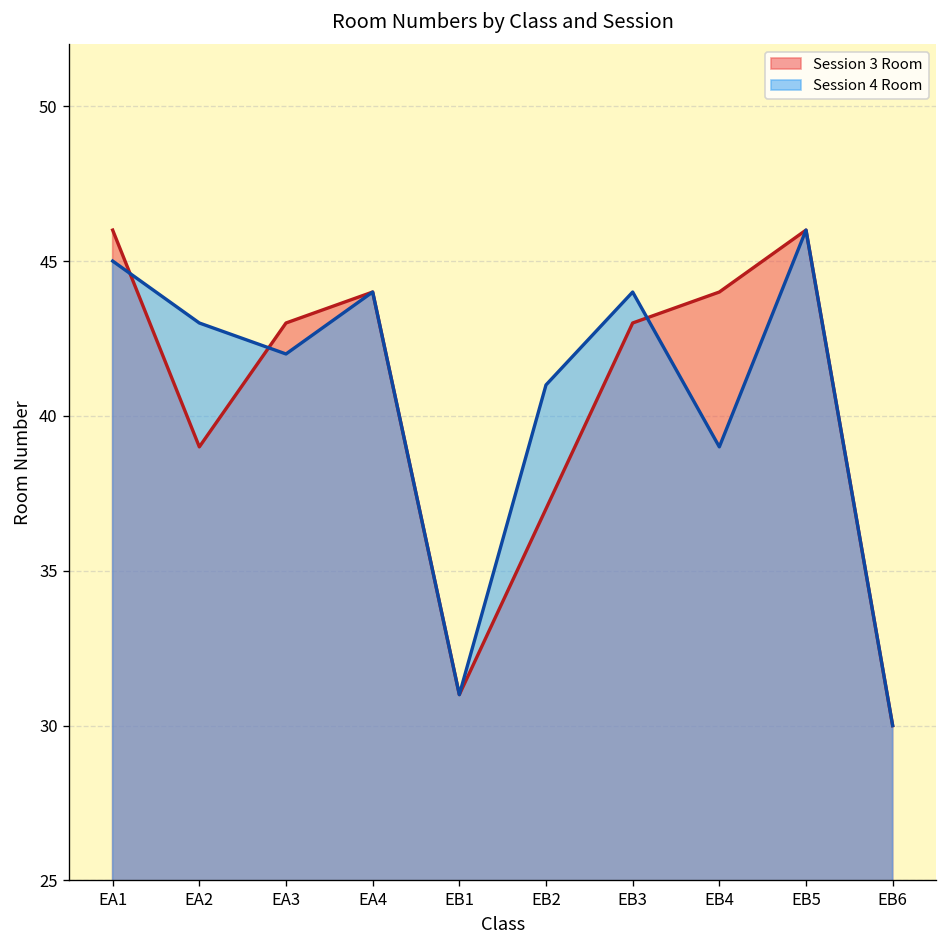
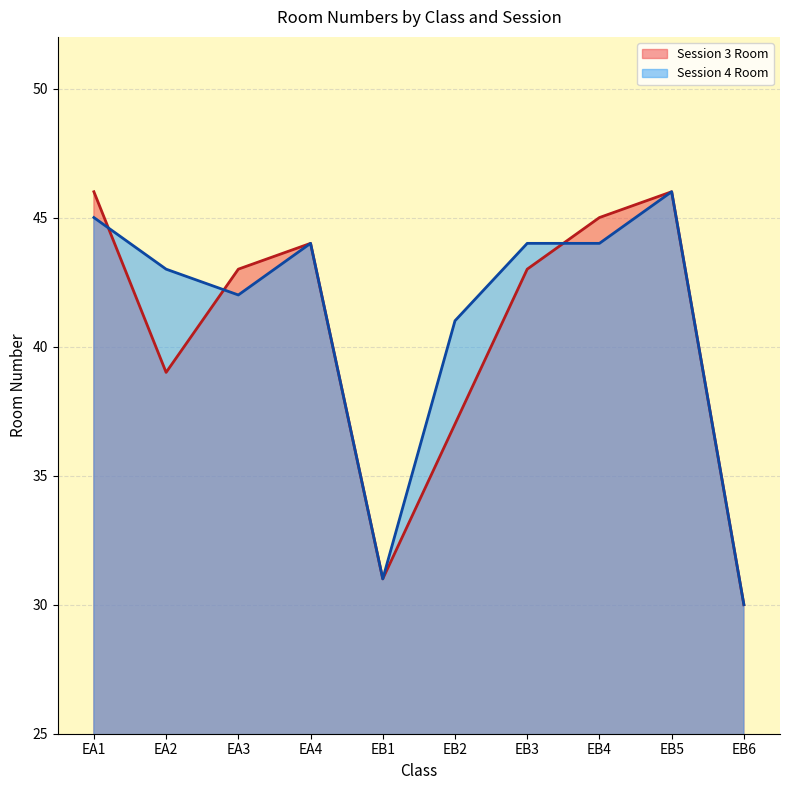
Session 3 Room, EB4: 44 -> 45
Session 4 Room, EB4: 39 -> 44
